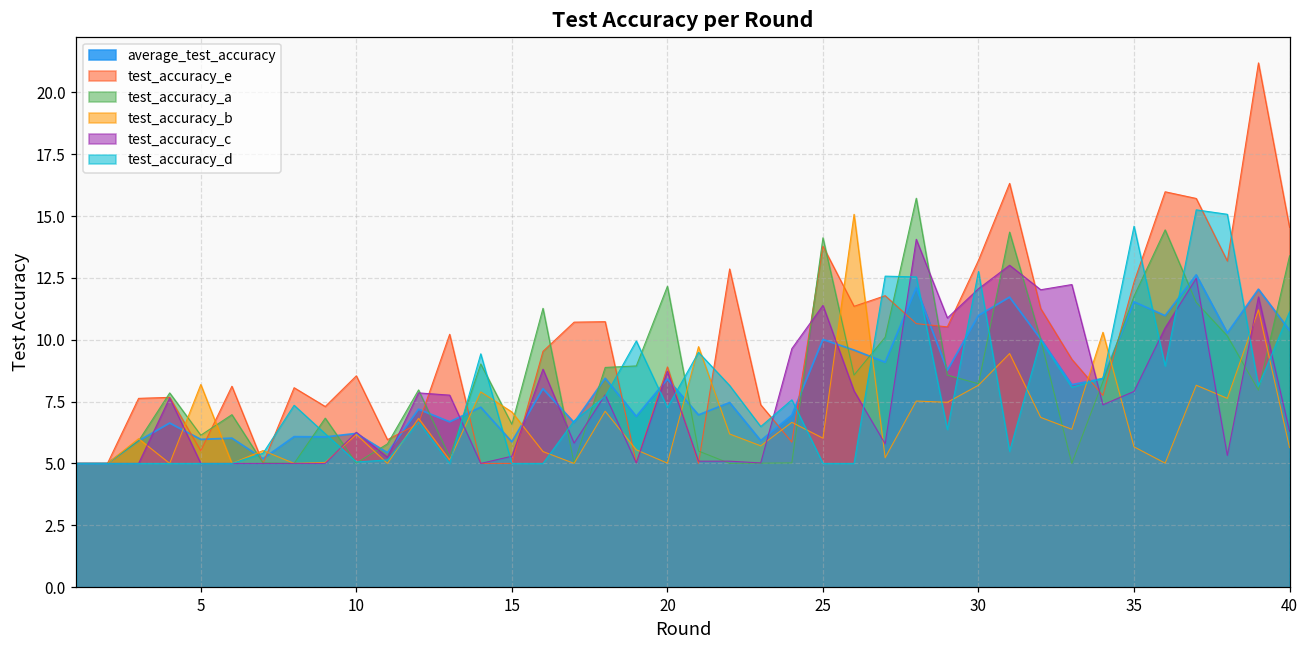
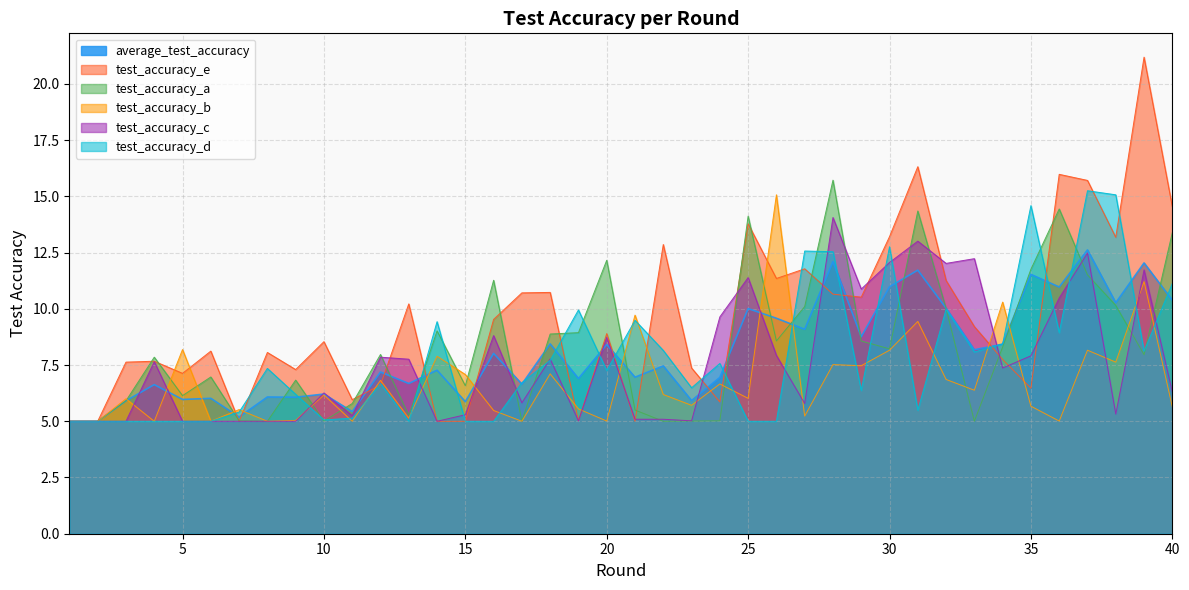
test_accuracy_e, 5: 5.5 -> 7.1
test_accuracy_e, 35: 12.3 -> 6.5
